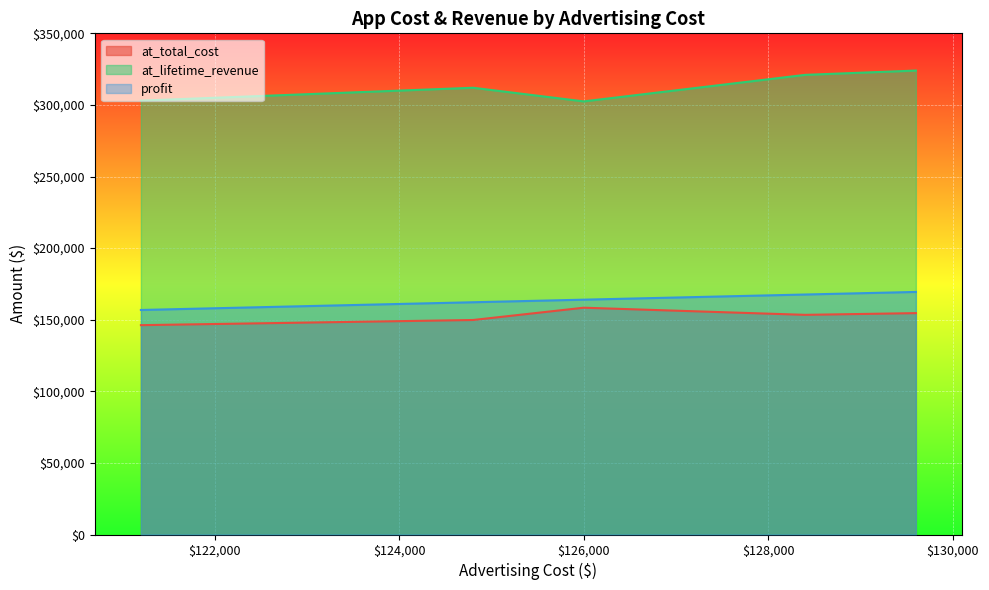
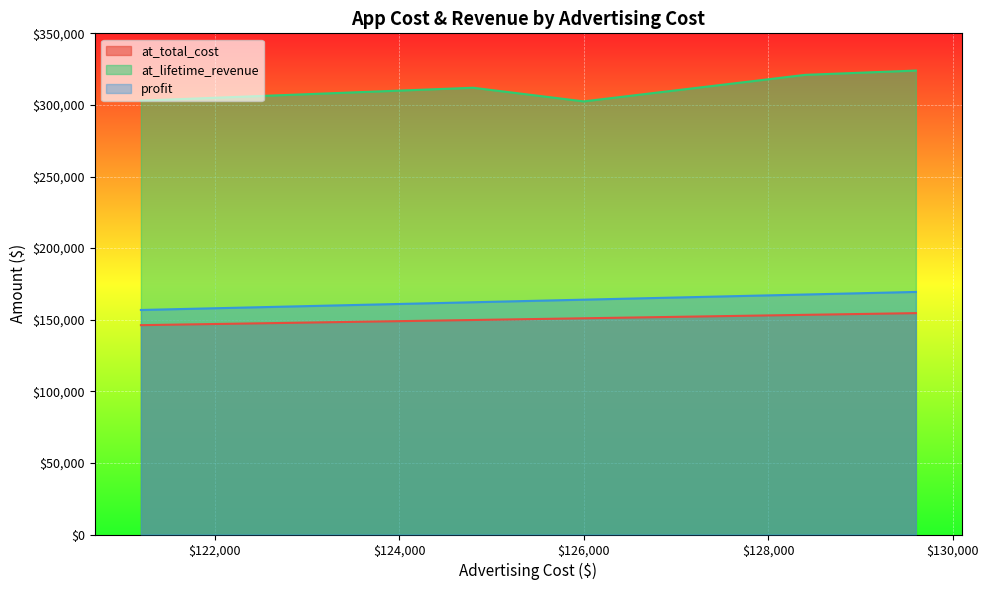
at_total_cost, $126,000: $158,000 -> $151,000
